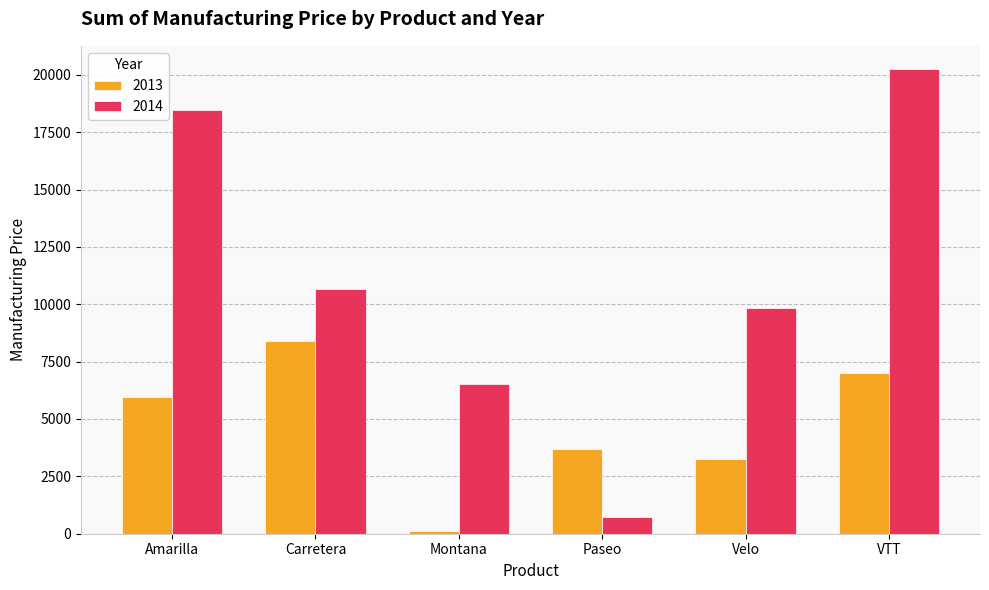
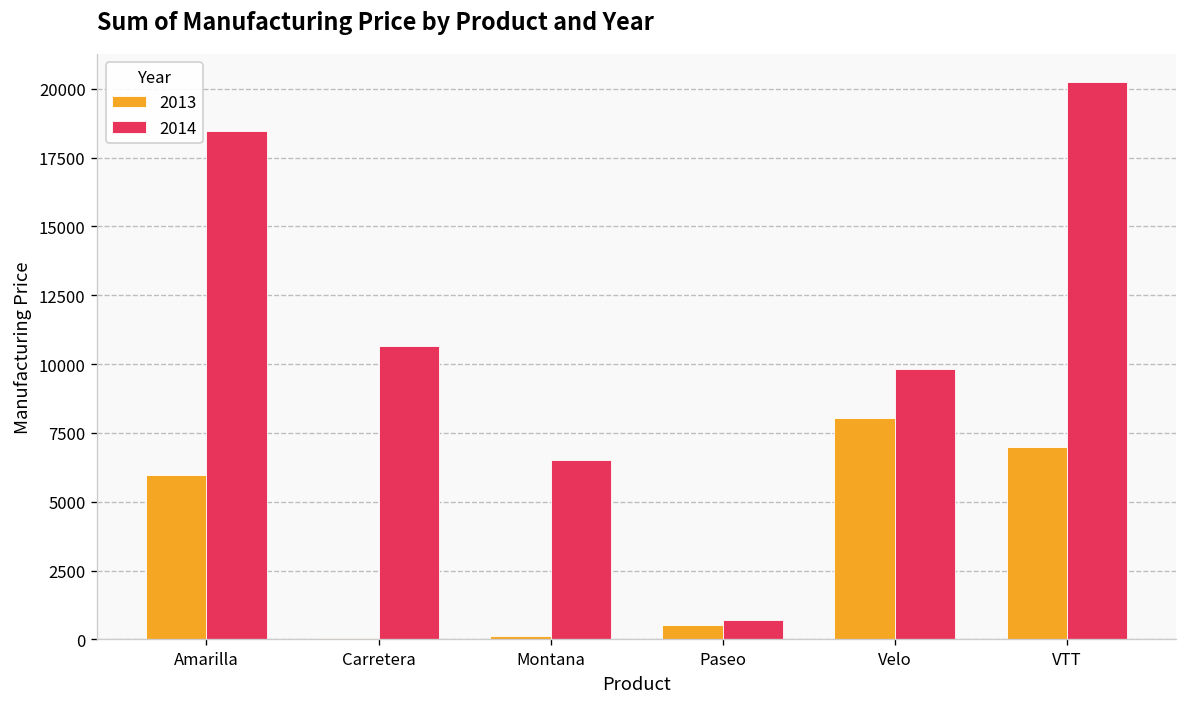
2013, Carretera: 8400 -> 100
2013, Paseo: 3700 -> 500
2013, Velo: 3200 -> 8000
